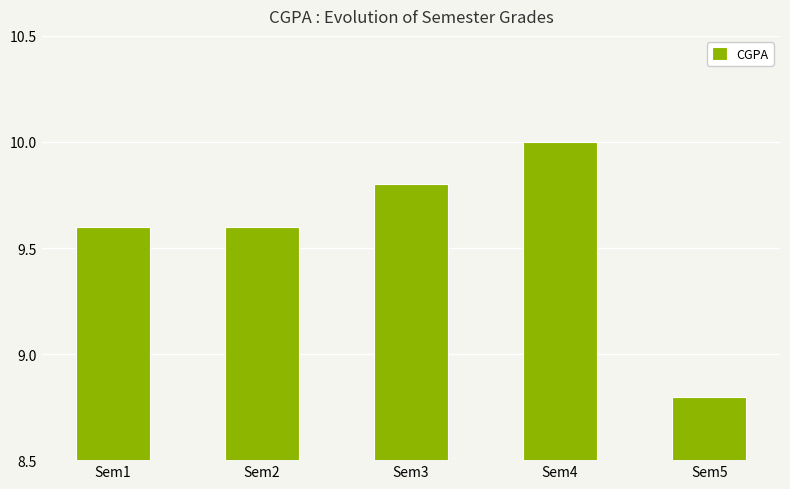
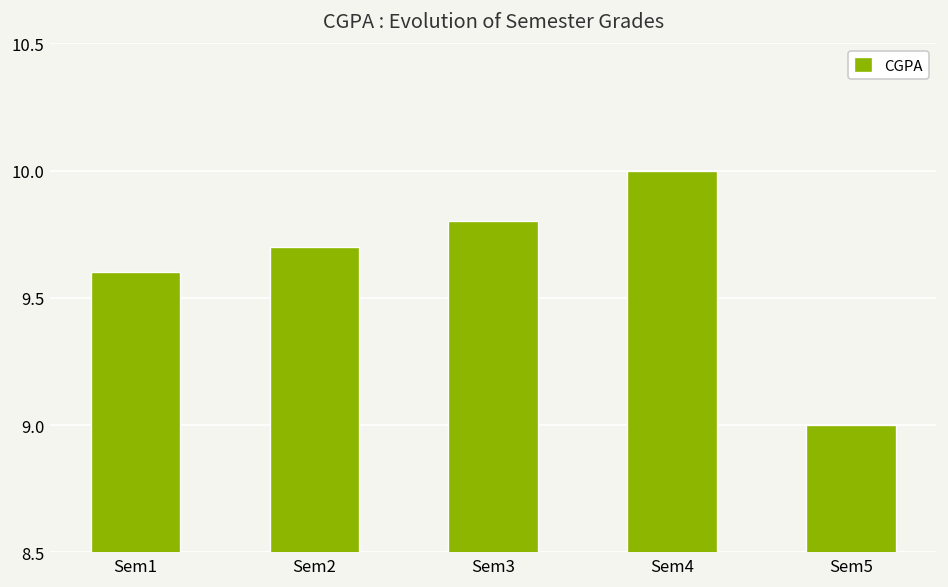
Sem2: 9.6 -> 9.7
Sem5: 8.8 -> 9.0
